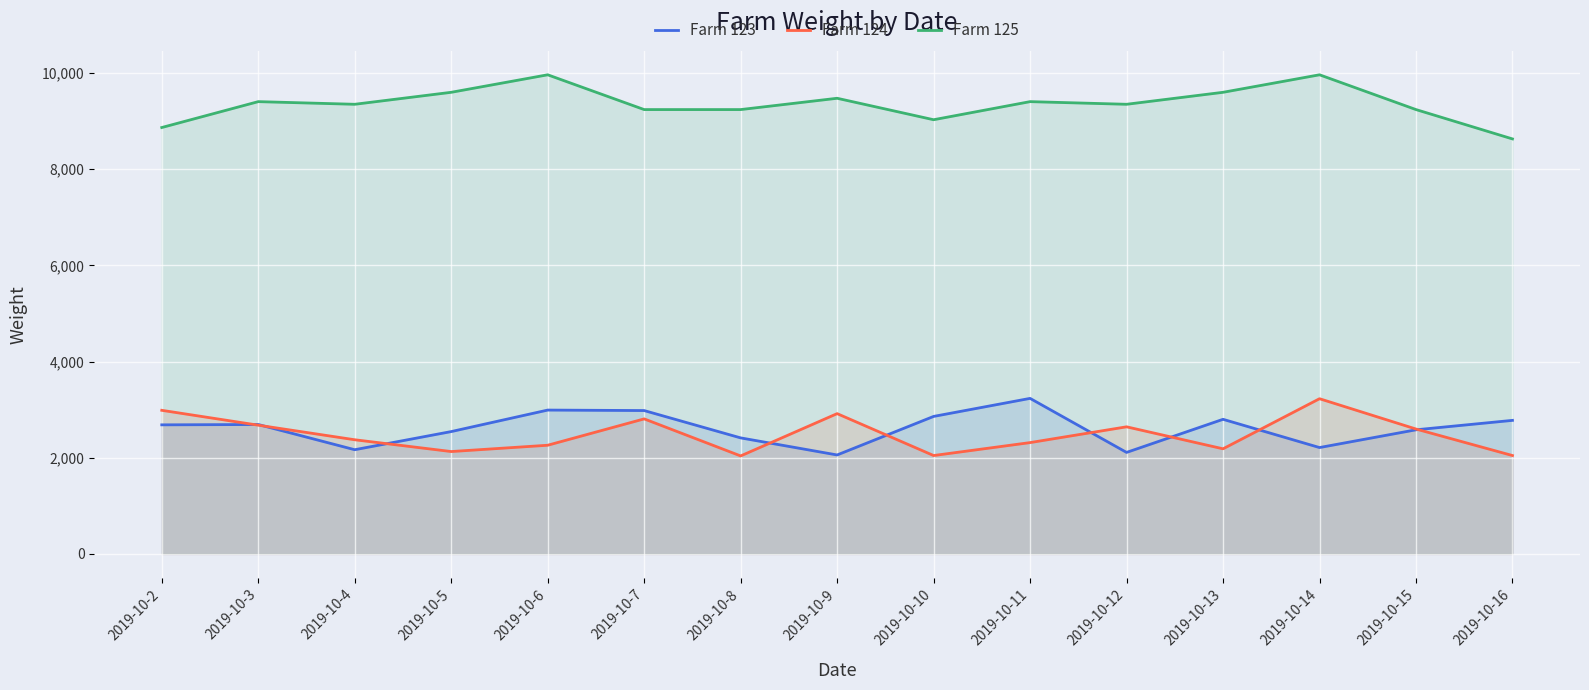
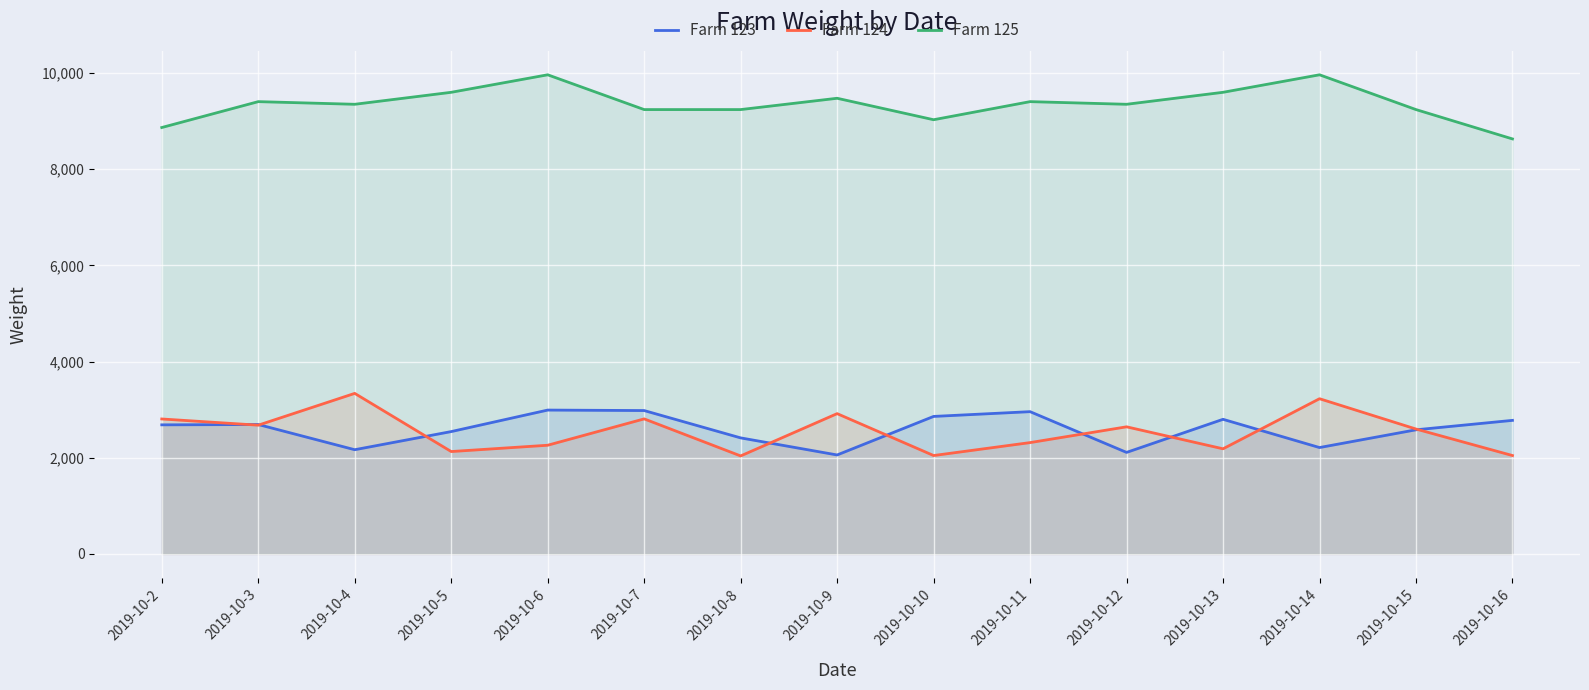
Farm 124, 2019-10-2: 3,000 -> 2,800
Farm 124, 2019-10-4: 2,400 -> 3,300
Farm 123, 2019-10-11: 3,200 -> 3,000
